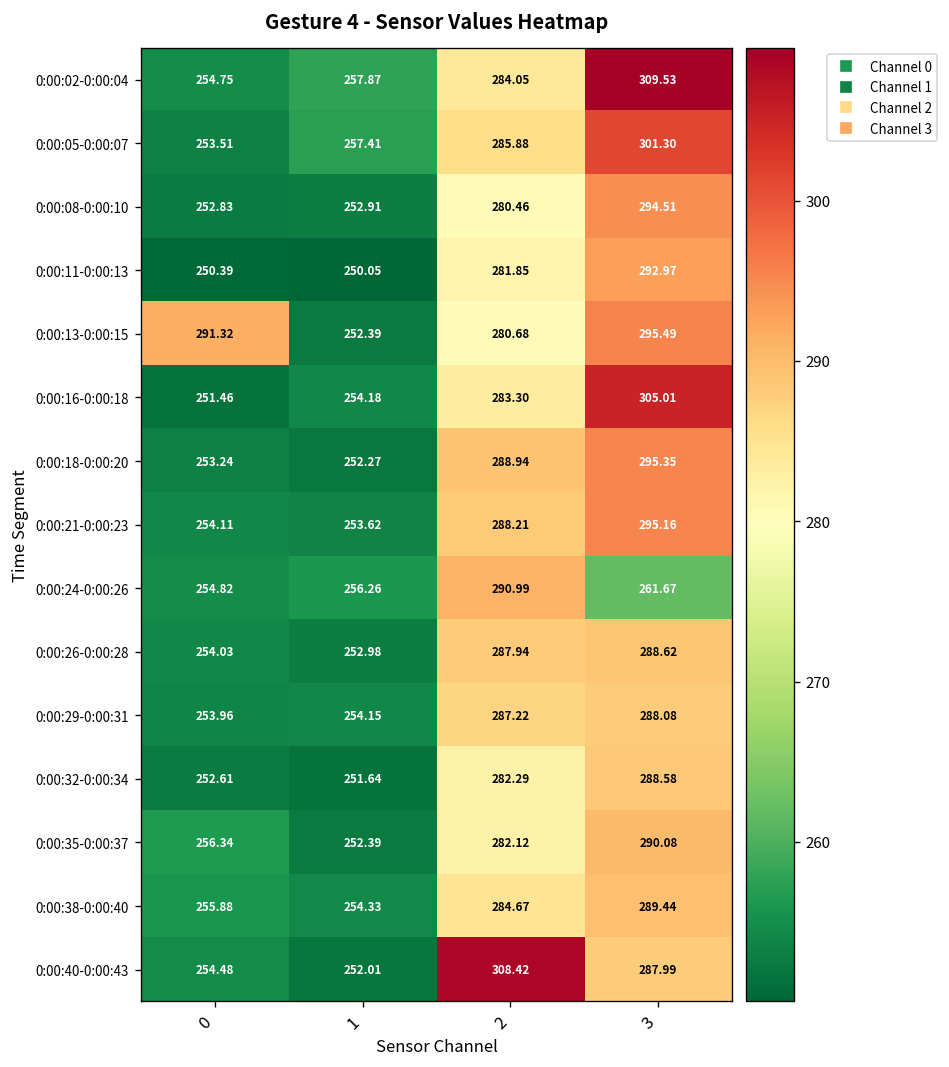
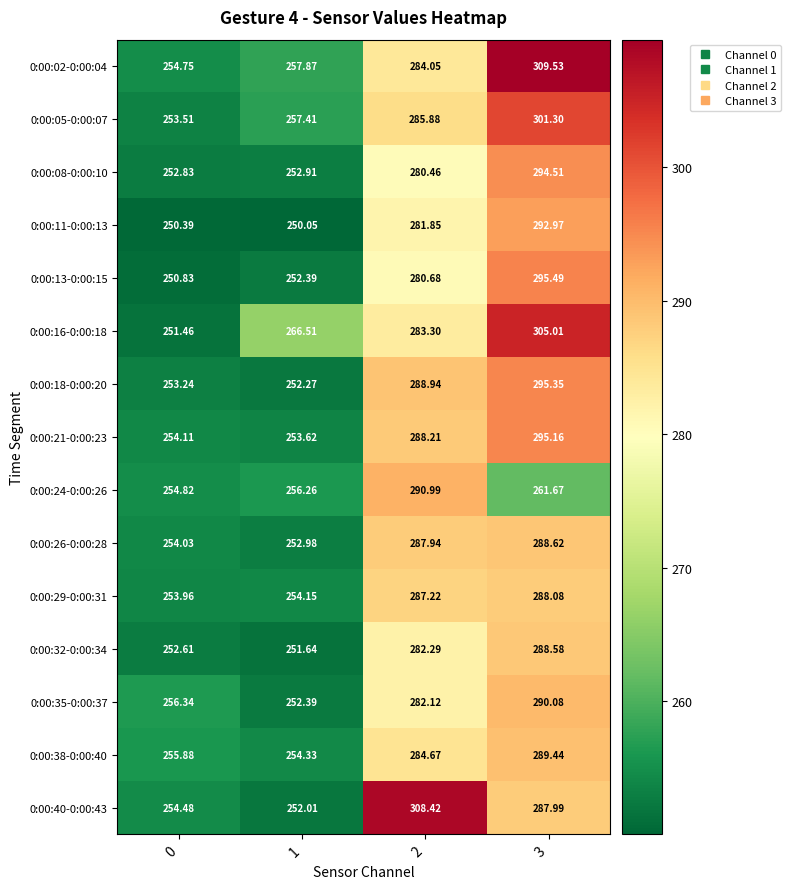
0:00:13-0:00:15, 0: 291.32 -> 250.83
0:00:16-0:00:18, 1: 254.18 -> 266.51
